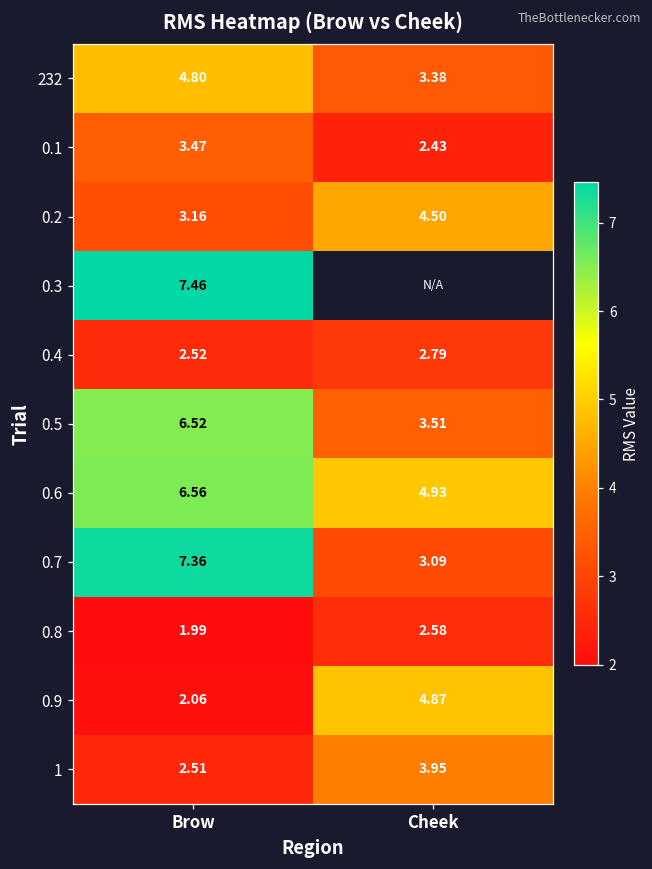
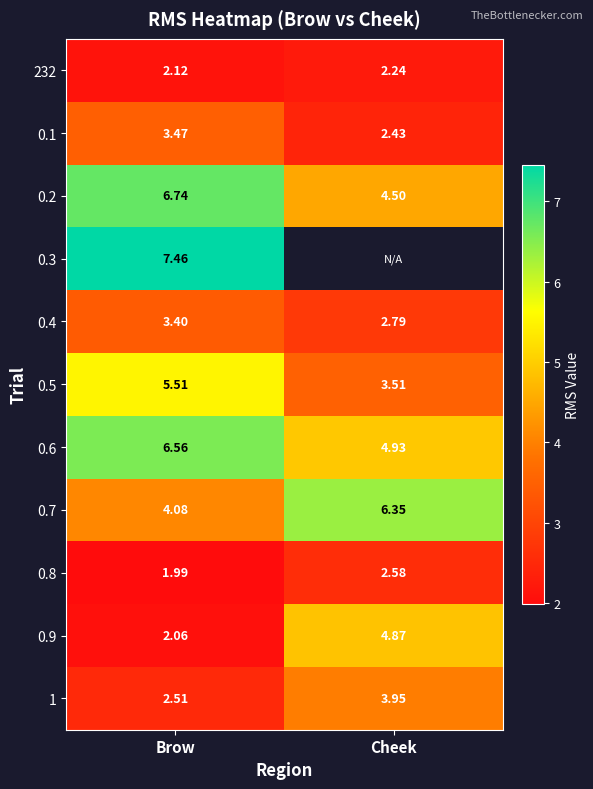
232, Brow: 4.80 -> 2.12
232, Cheek: 3.38 -> 2.24
0.2, Brow: 3.16 -> 6.74
0.4, Brow: 2.52 -> 3.40
0.5, Brow: 6.52 -> 5.51
0.7, Brow: 7.36 -> 4.08
0.7, Cheek: 3.09 -> 6.35
